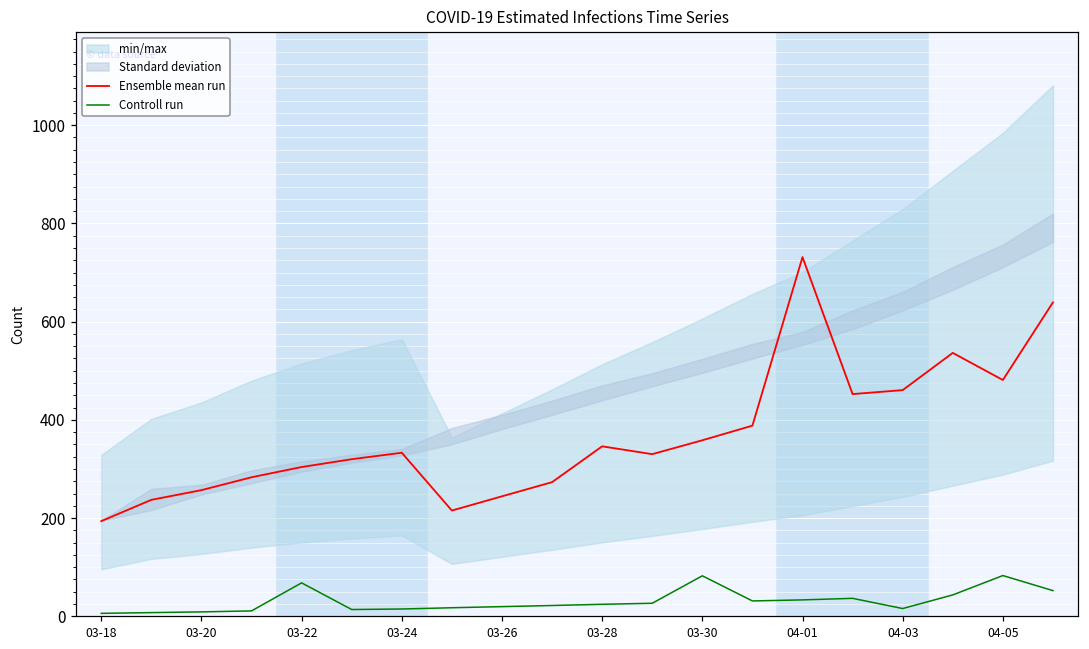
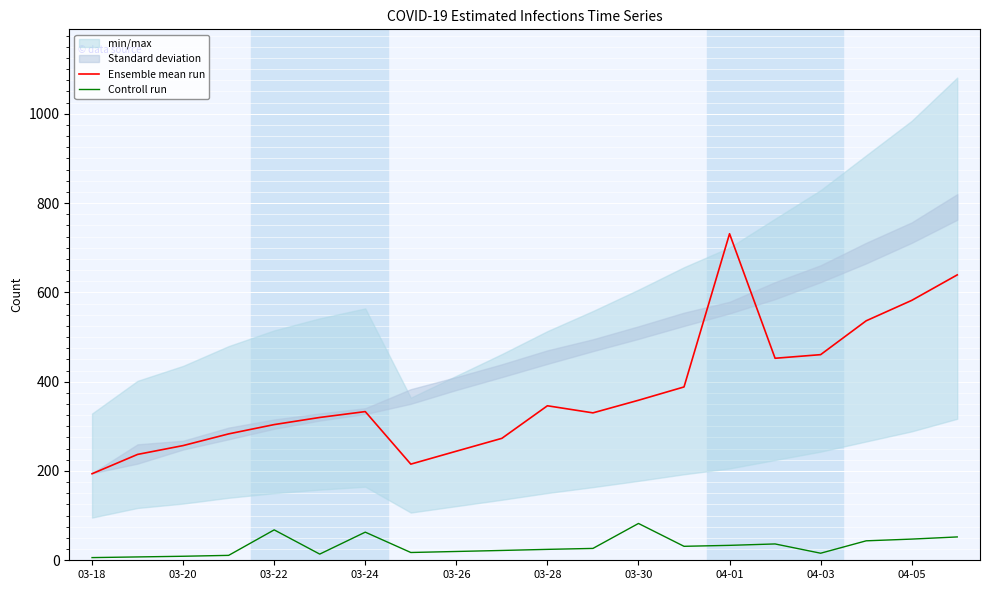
Controll run, 03-24: 10 -> 60
Ensemble mean run, 04-05: 480 -> 580
Controll run, 04-05: 80 -> 50
